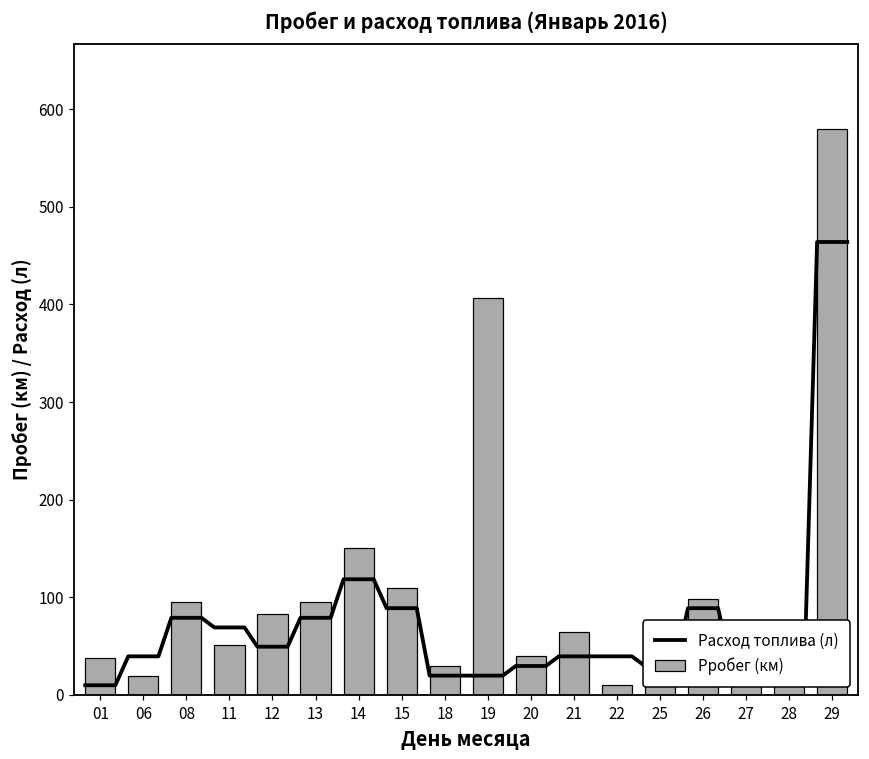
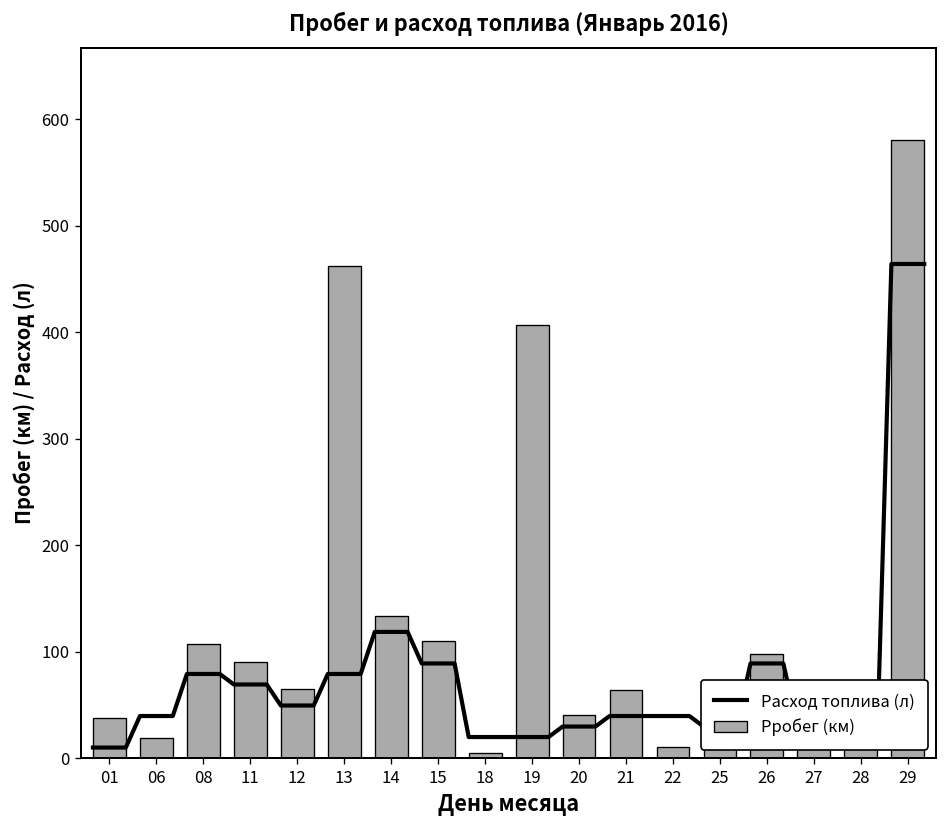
Pробег (км), 08: 100 -> 110
Pробег (км), 11: 50 -> 90
Pробег (км), 12: 80 -> 70
Pробег (км), 13: 100 -> 460
Pробег (км), 14: 150 -> 130
Pробег (км), 18: 30 -> 10
